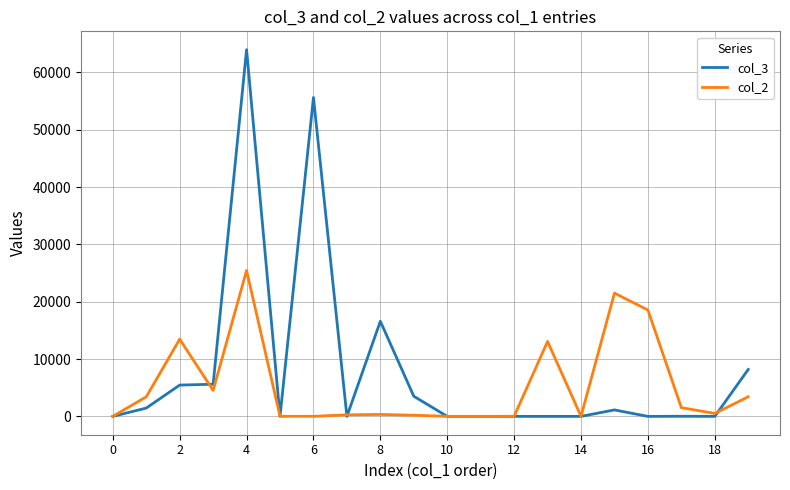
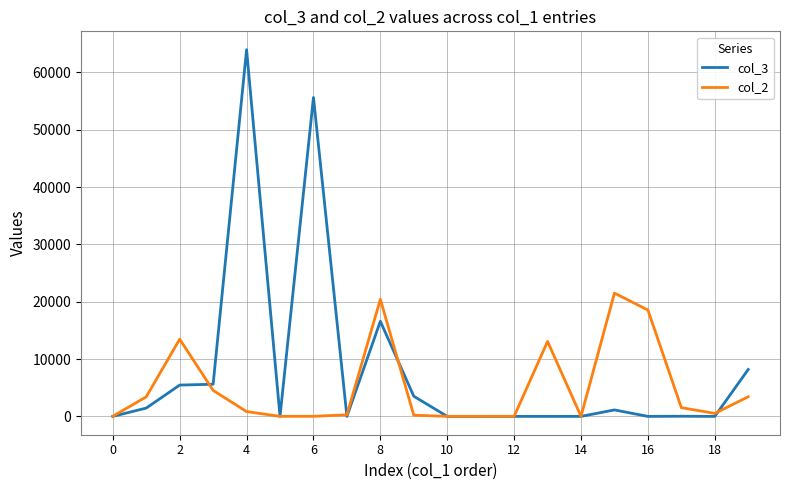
col_2, 4: 25000 -> 1000
col_2, 8: 0 -> 20000
